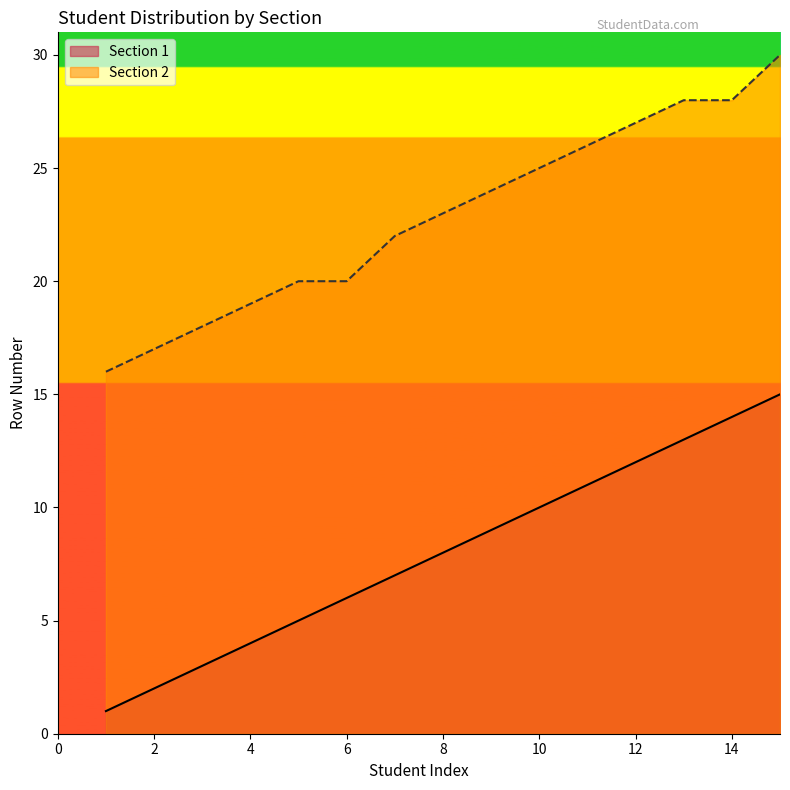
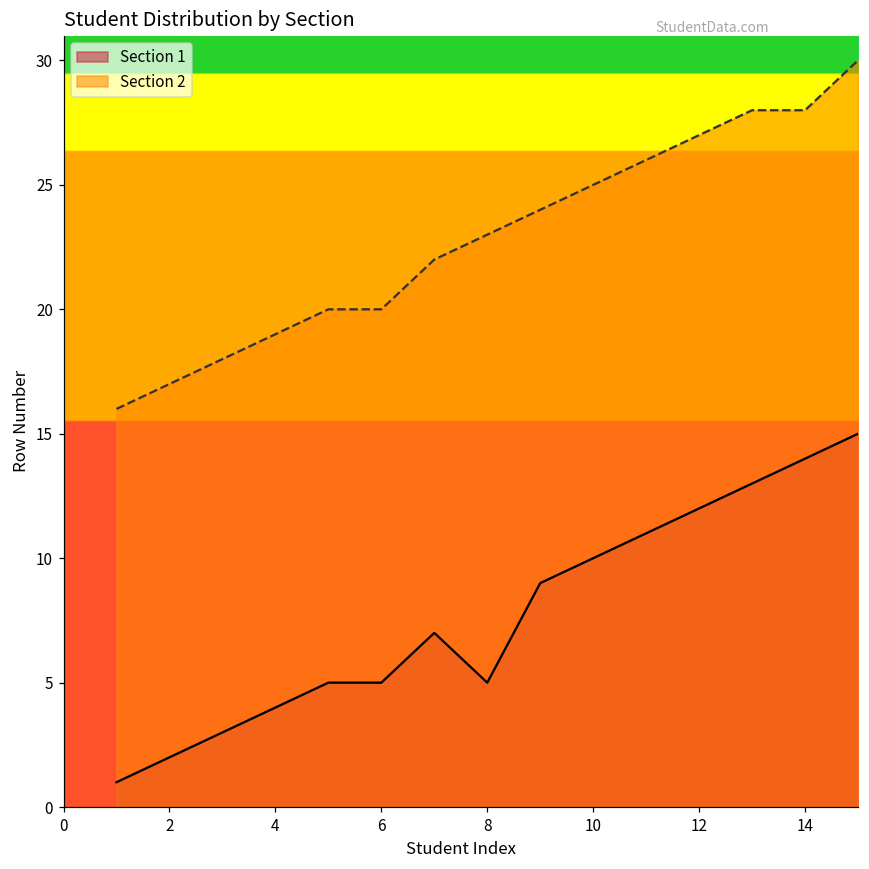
Section 1, 6: 6 -> 5
Section 1, 8: 8 -> 5
